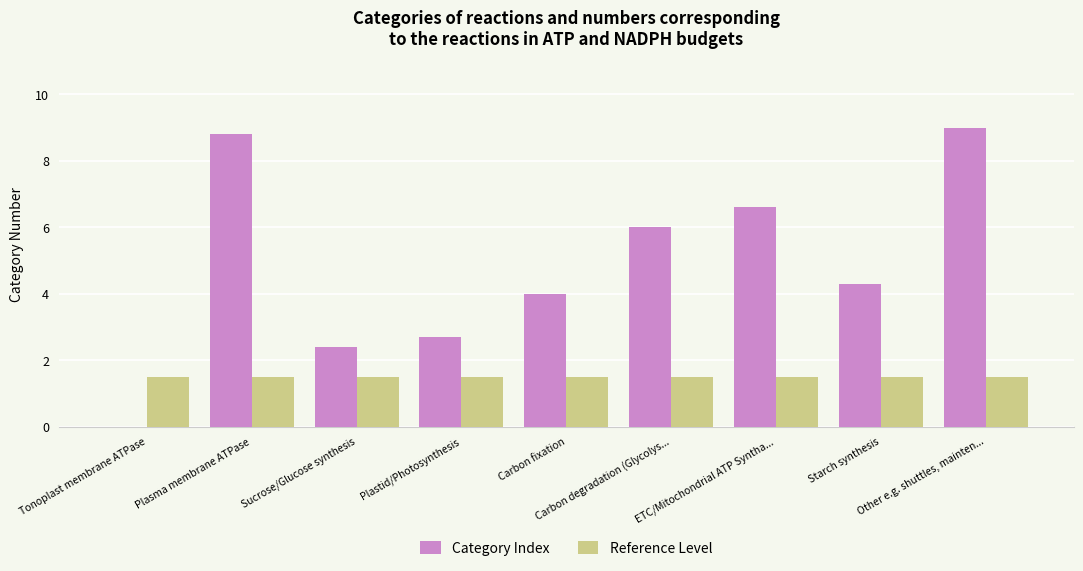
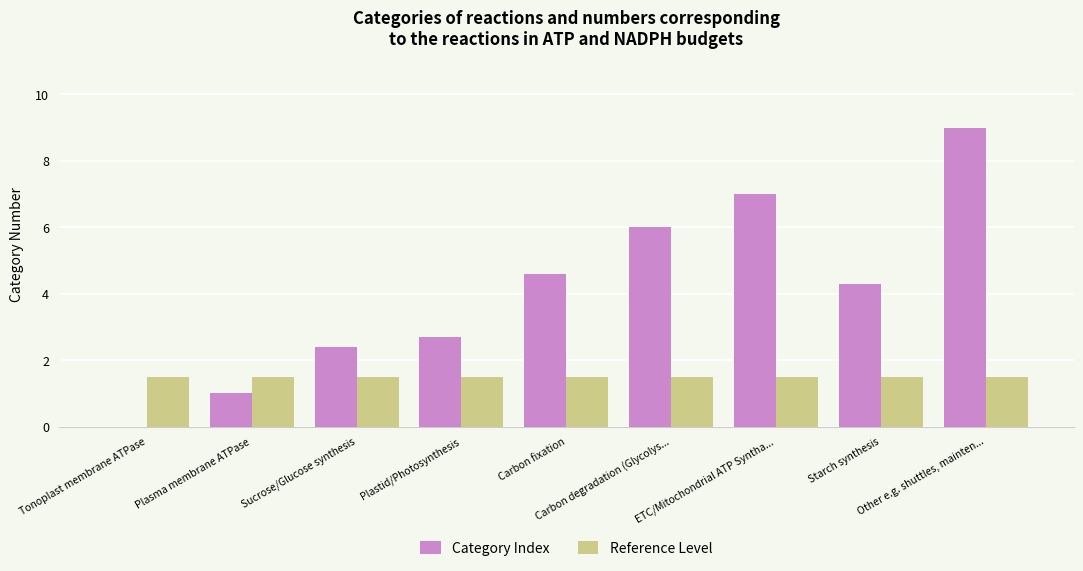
Category Index, Plasma membrane ATPase: 8.8 -> 1.0
Category Index, Carbon fixation: 4.0 -> 4.6
Category Index, ETC/Mitochondrial ATP Syntha...: 6.6 -> 7.0
